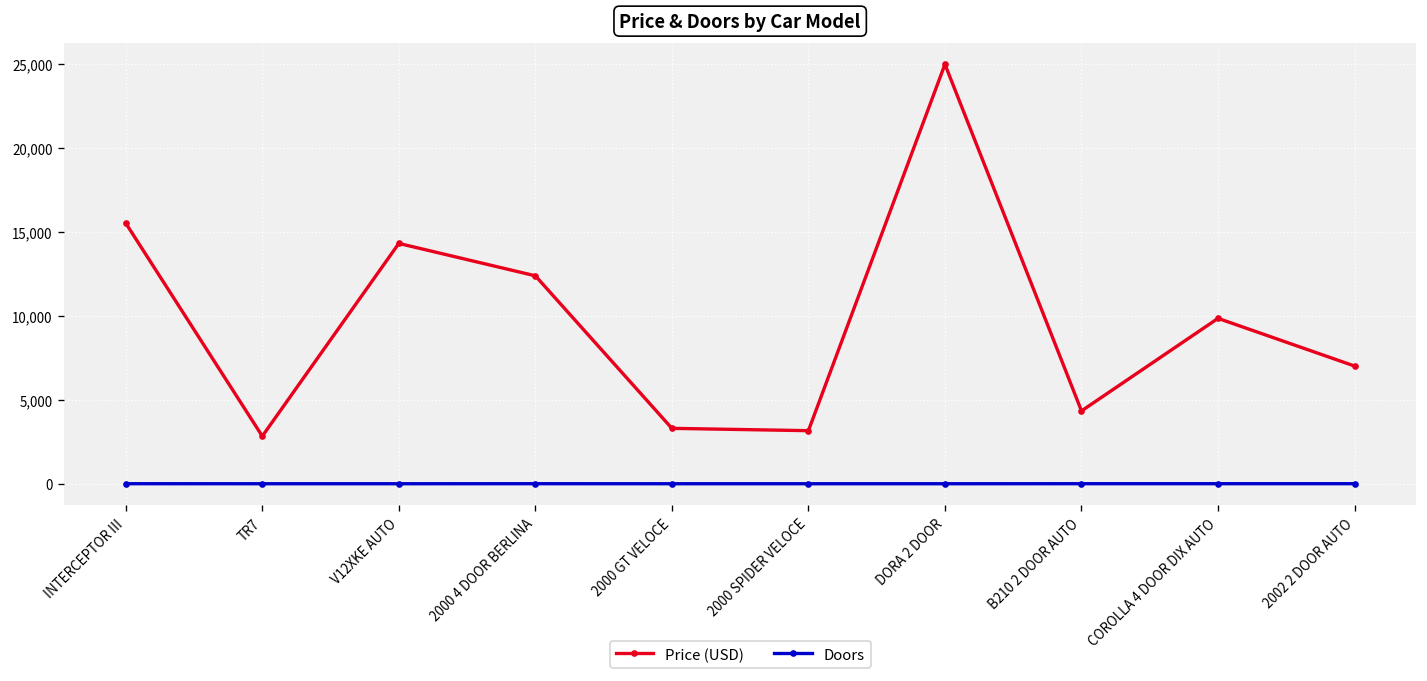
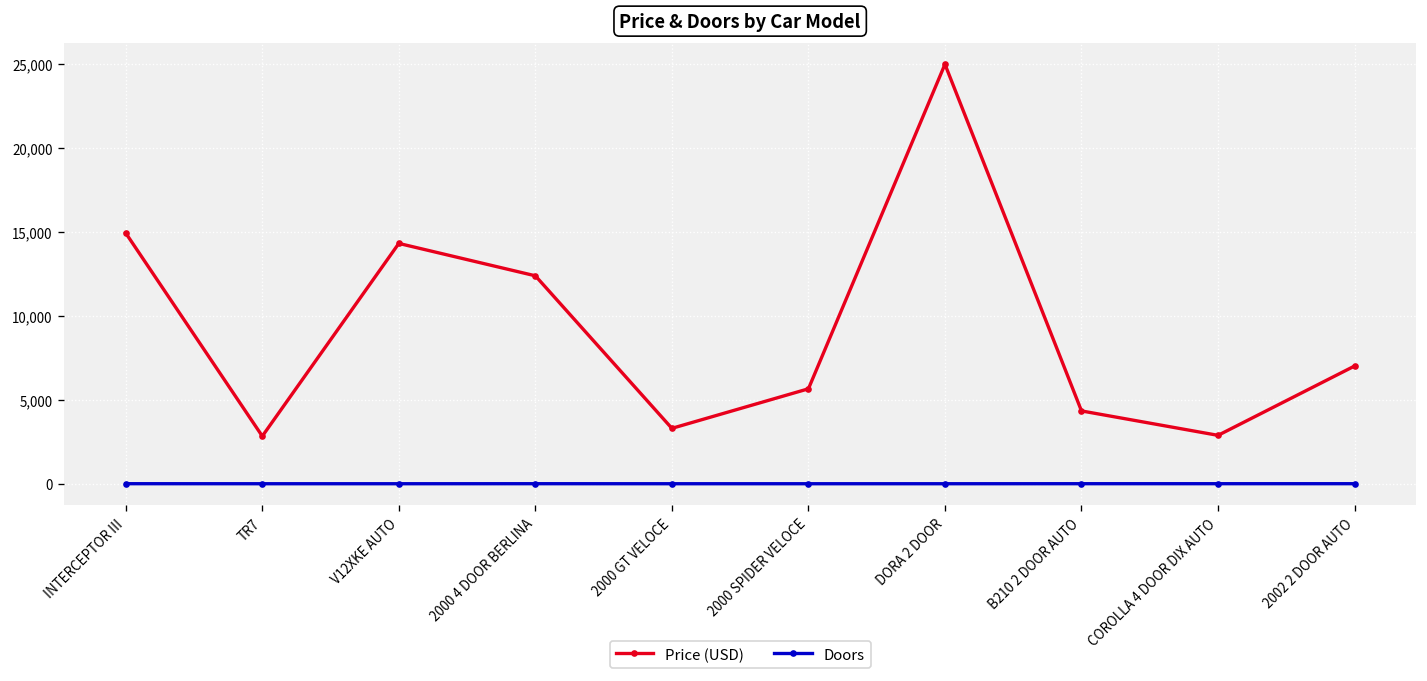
Price (USD), INTERCEPTOR III: 15,500 -> 14,900
Price (USD), 2000 SPIDER VELOCE: 3,200 -> 5,700
Price (USD), COROLLA 4 DOOR DIX AUTO: 9,900 -> 2,900
